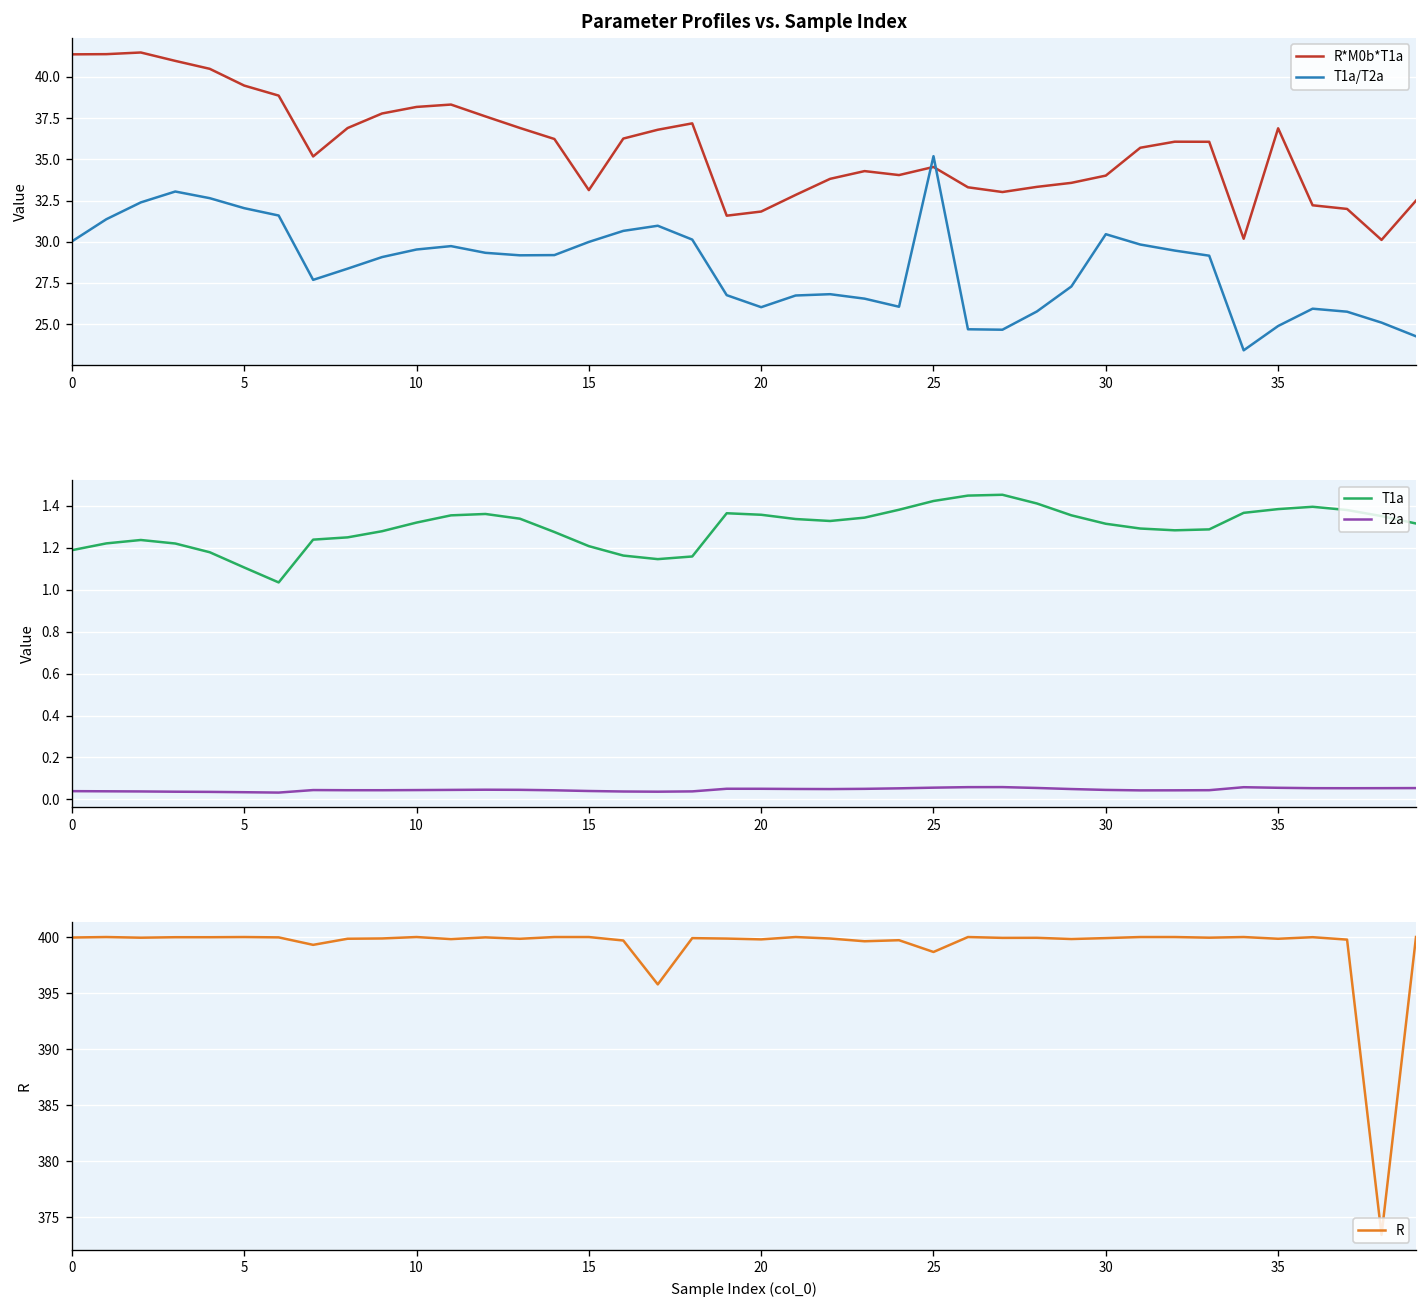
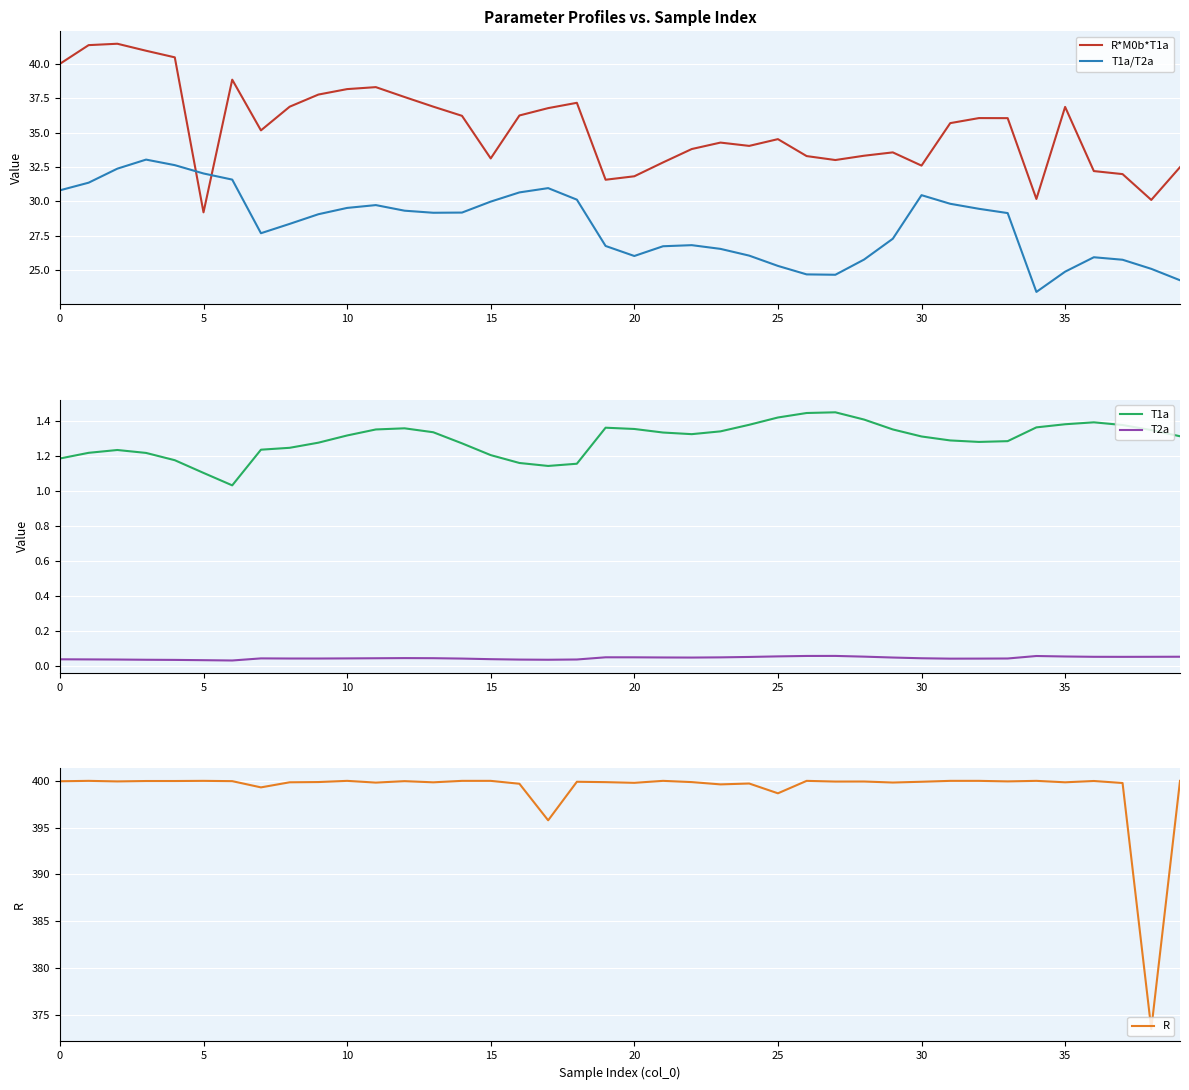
Parameter Profiles vs. Sample Index, R*M0b*T1a, 0: 41.4 -> 40.0
Parameter Profiles vs. Sample Index, T1a/T2a, 0: 30.0 -> 30.8
Parameter Profiles vs. Sample Index, R*M0b*T1a, 5: 39.5 -> 29.2
Parameter Profiles vs. Sample Index, T1a/T2a, 25: 35.2 -> 25.3
Parameter Profiles vs. Sample Index, R*M0b*T1a, 30: 34.0 -> 32.6
